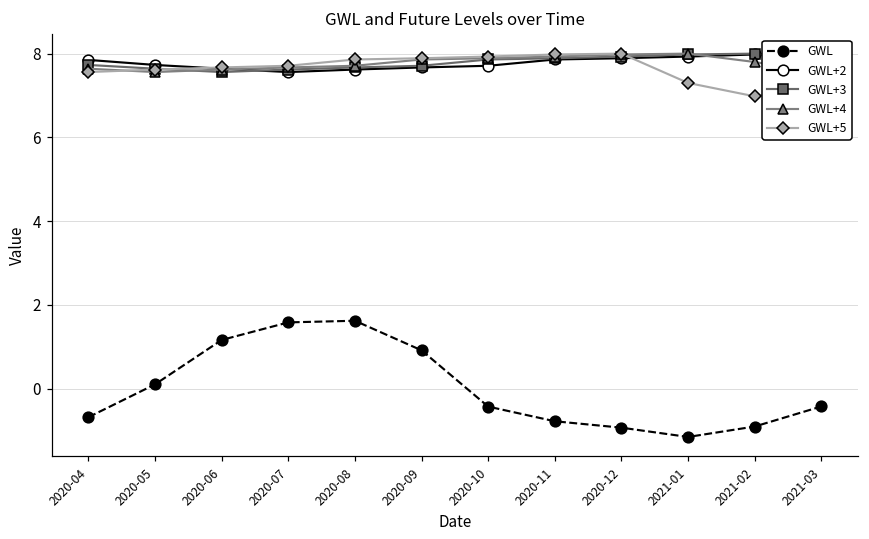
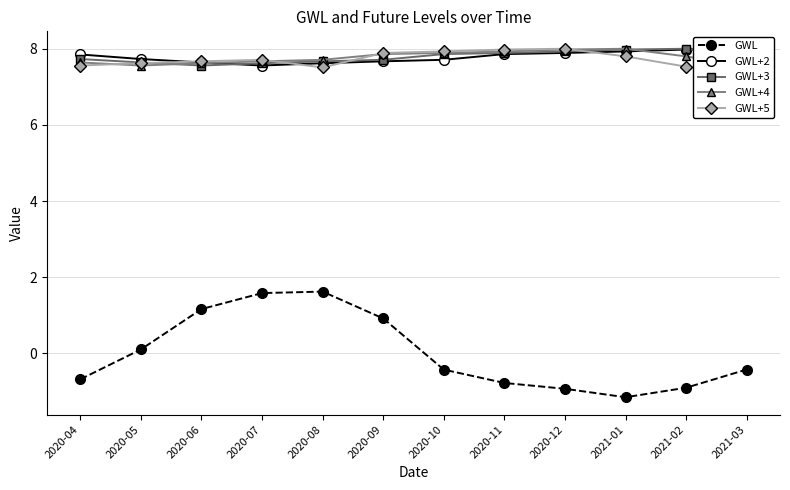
GWL+5, 2020-08: 7.9 -> 7.5
GWL+5, 2021-01: 7.3 -> 7.8
GWL+5, 2021-02: 7.0 -> 7.5
